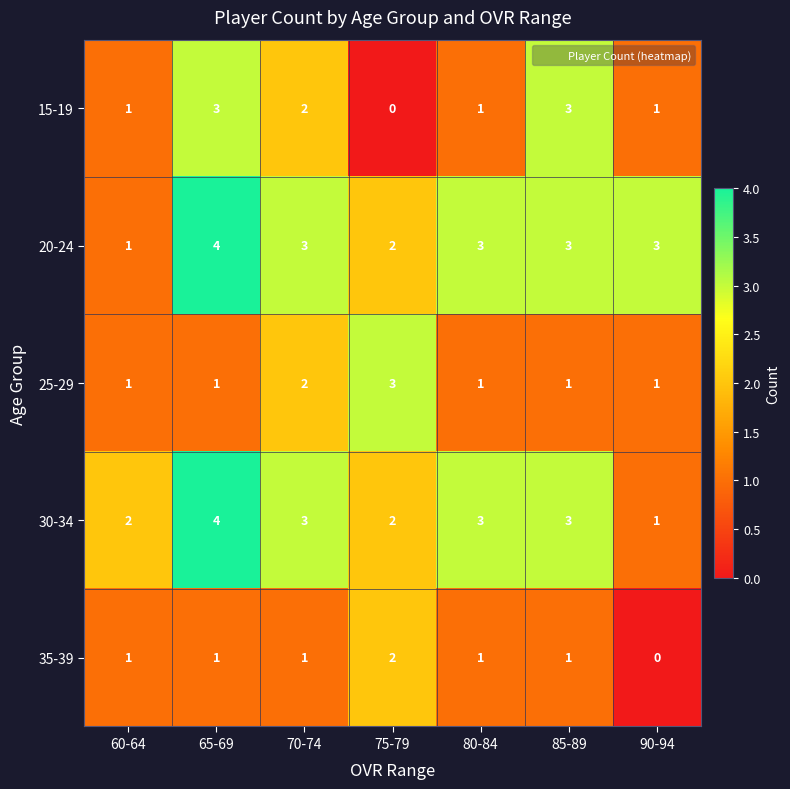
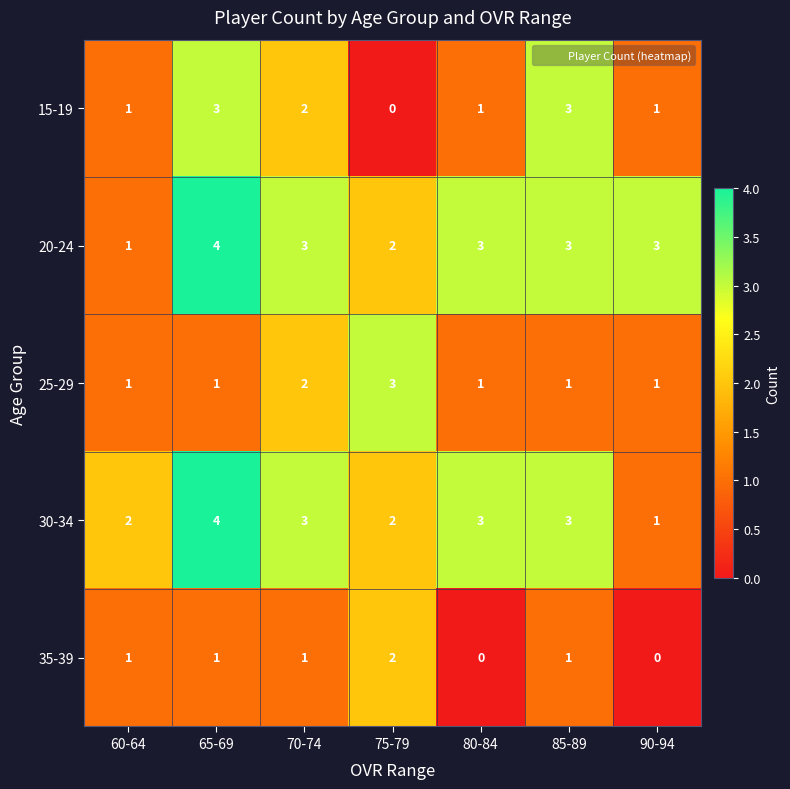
35-39, 80-84: 1 -> 0
